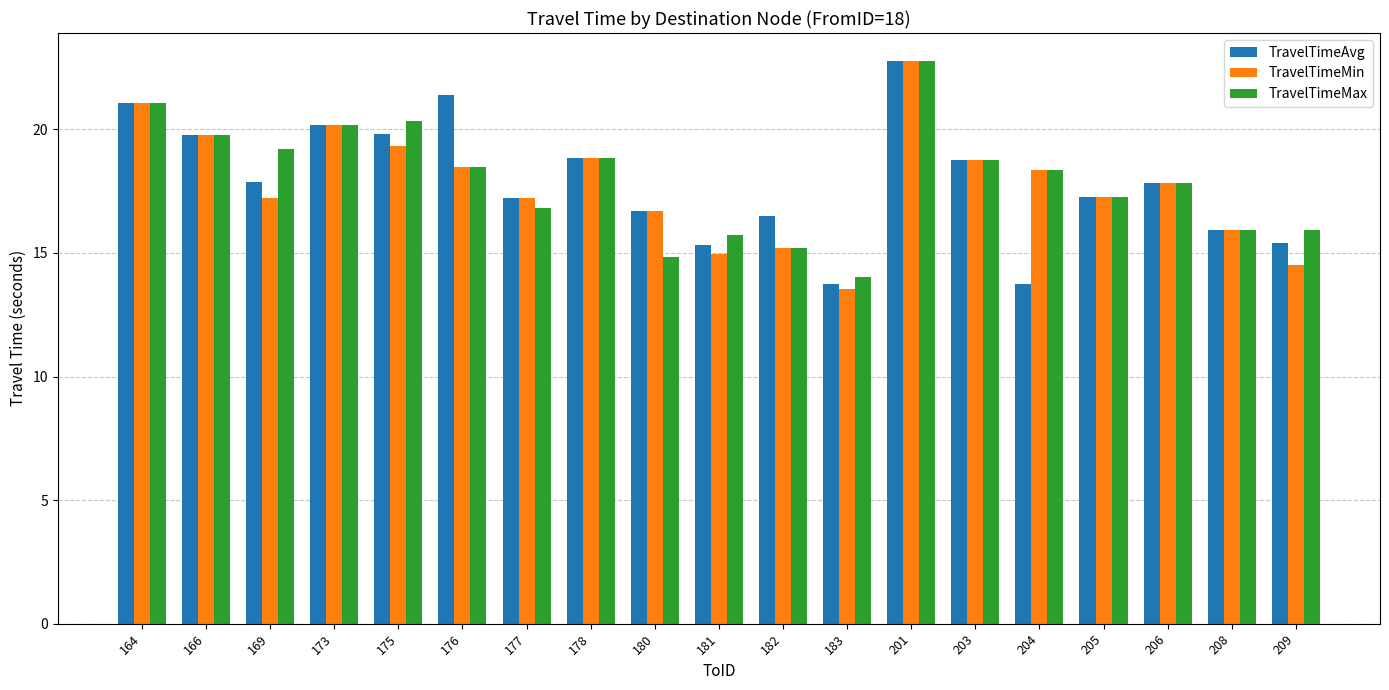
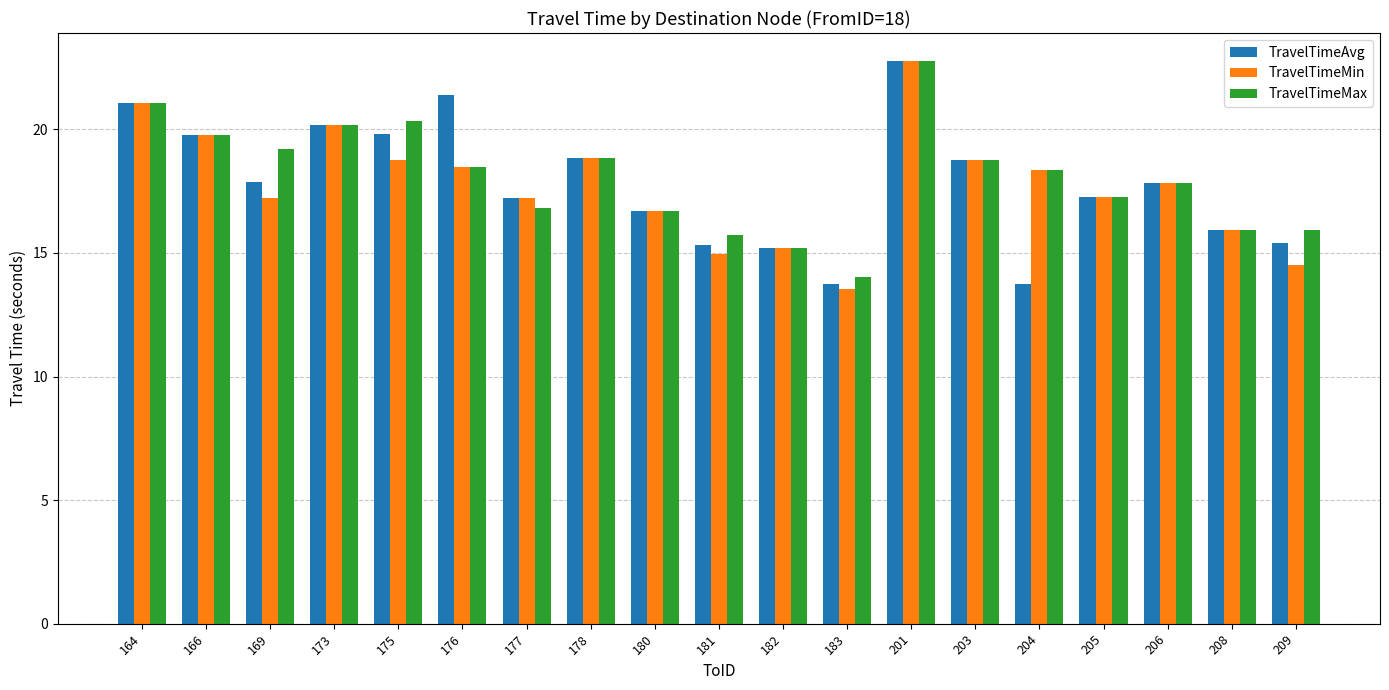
TravelTimeMin, 175: 19.3 -> 18.8
TravelTimeMax, 180: 14.8 -> 16.7
TravelTimeAvg, 182: 16.5 -> 15.2
